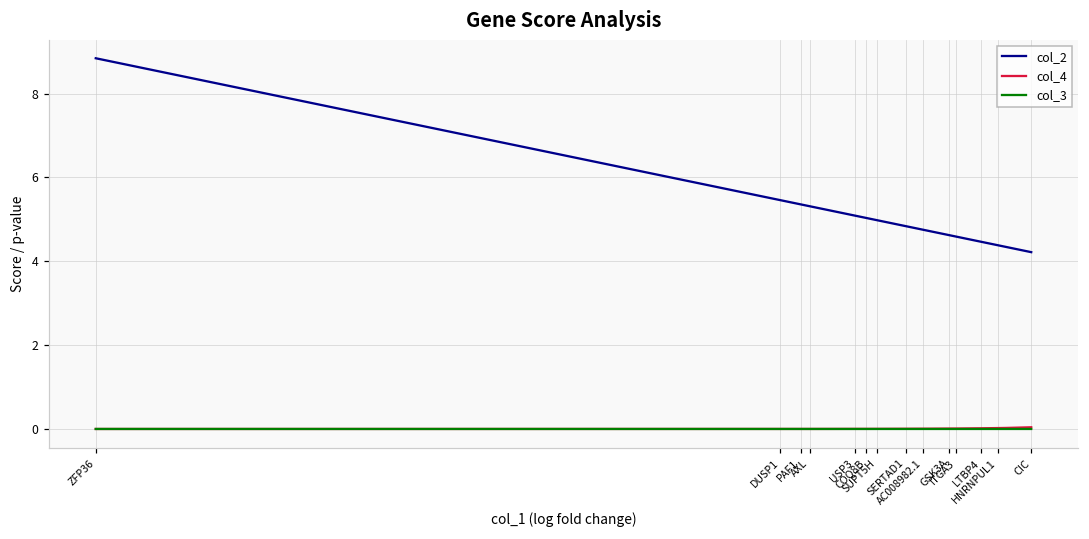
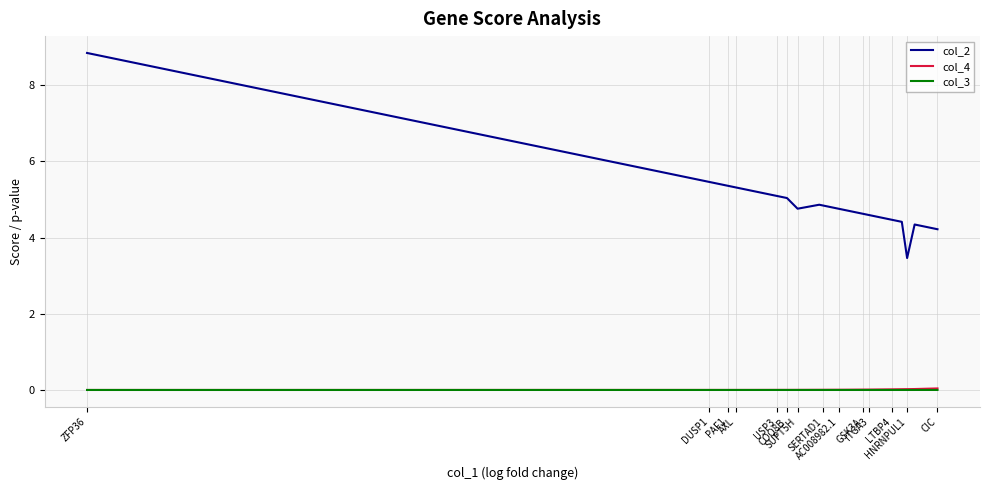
col_2, SUPT5H: 5.0 -> 4.8
col_2, HNRNPUL1: 4.4 -> 3.5
